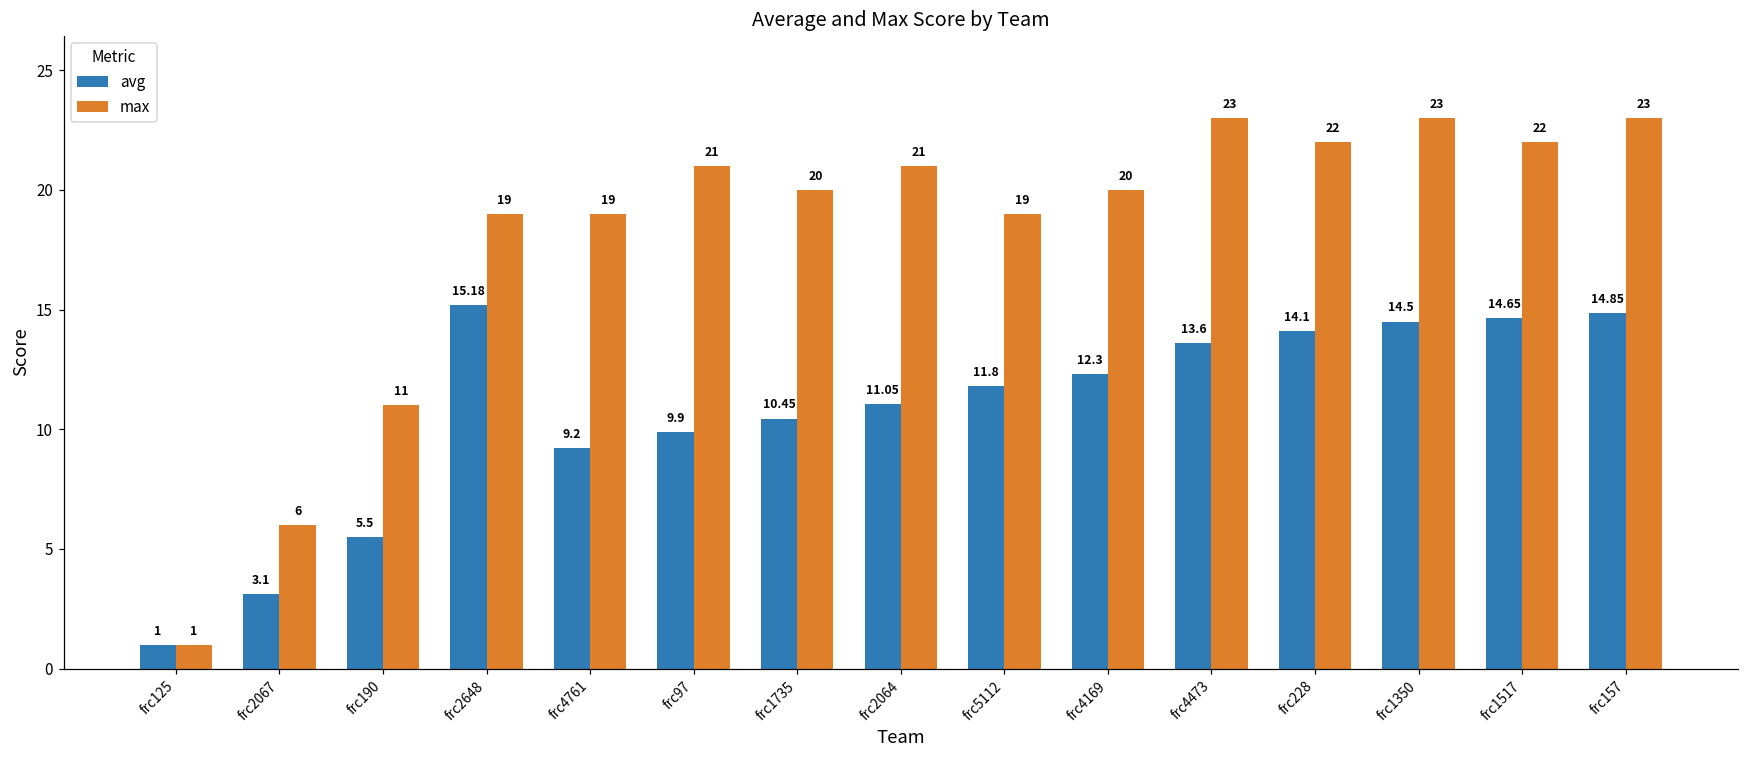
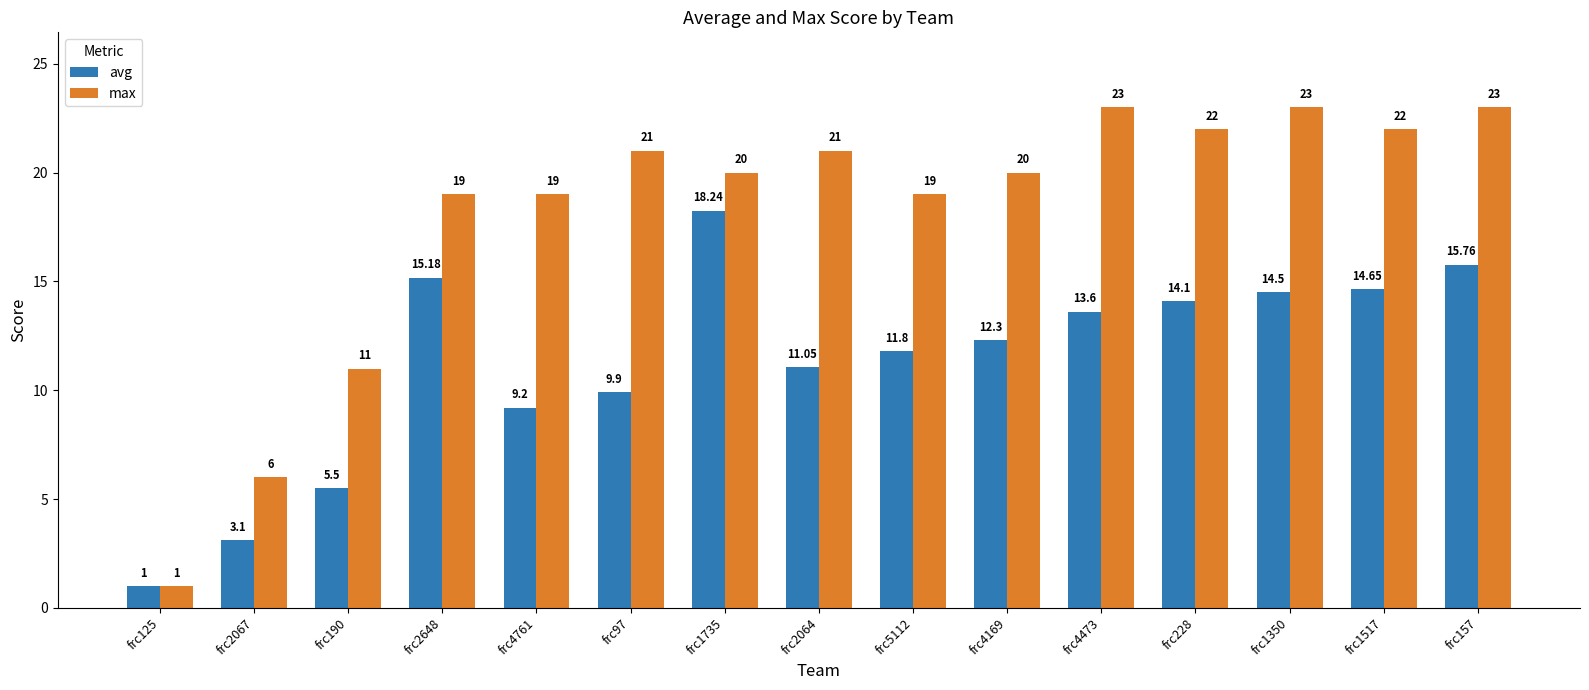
avg, frc1735: 10.45 -> 18.24
avg, frc157: 14.85 -> 15.76
